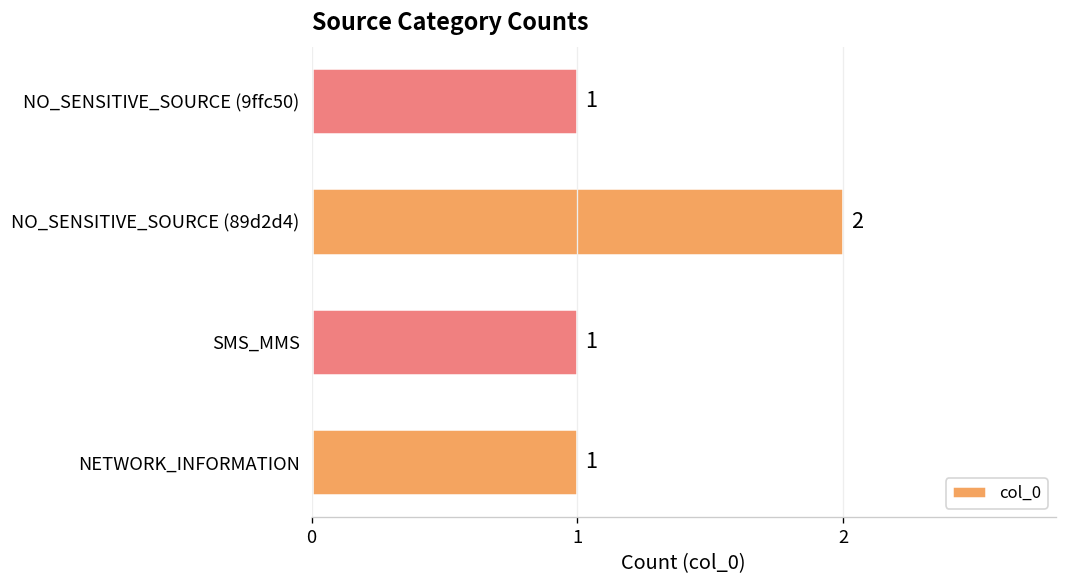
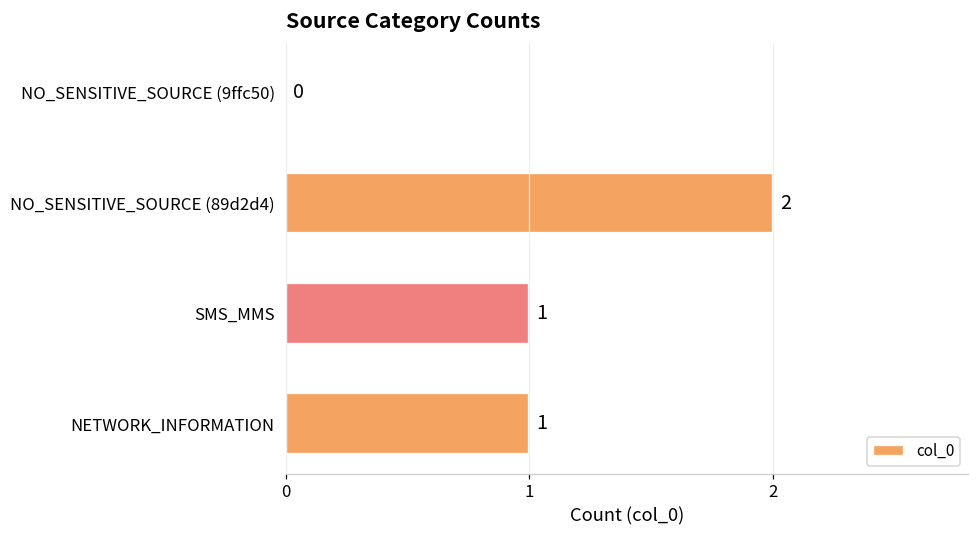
NO_SENSITIVE_SOURCE (9ffc50): 1 -> 0
